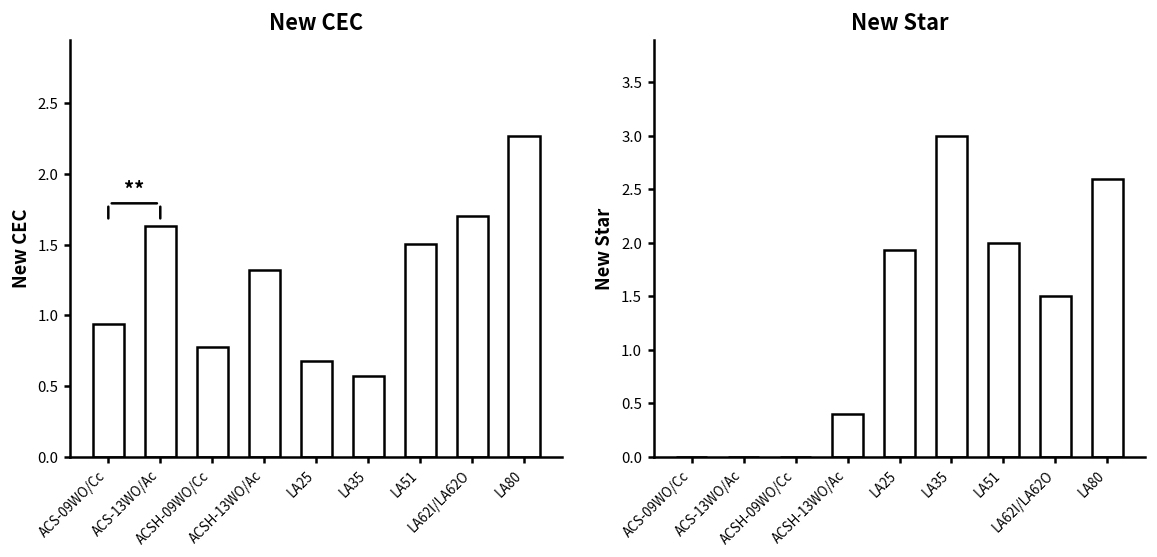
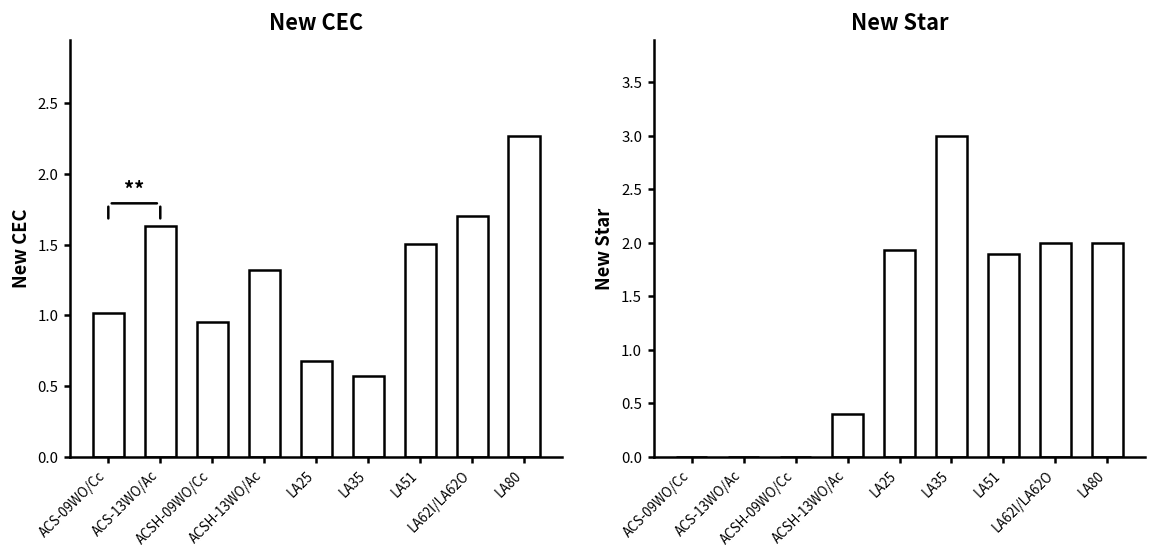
New CEC, ACS-09WO/Cc: 0.94 -> 1.02
New CEC, ACSH-09WO/Cc: 0.78 -> 0.95
New Star, LA51: 2.0 -> 1.9
New Star, LA62I/LA62O: 1.5 -> 2.0
New Star, LA80: 2.6 -> 2.0
